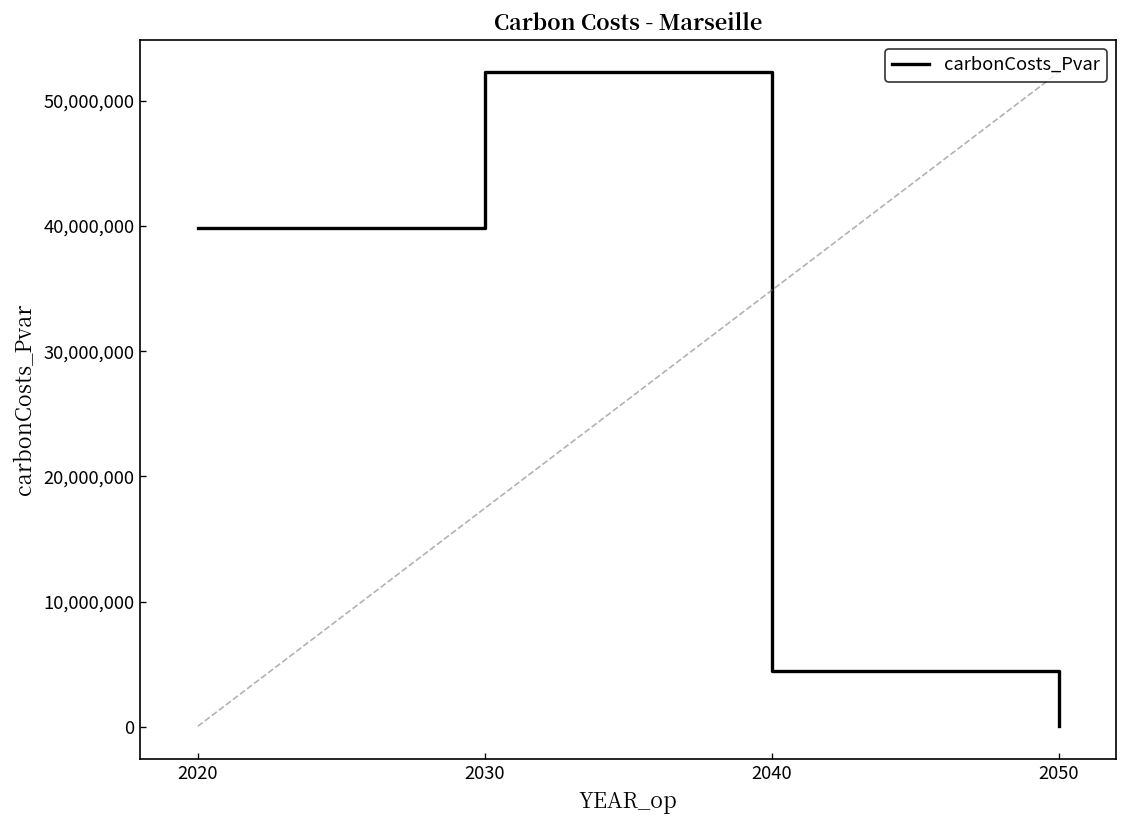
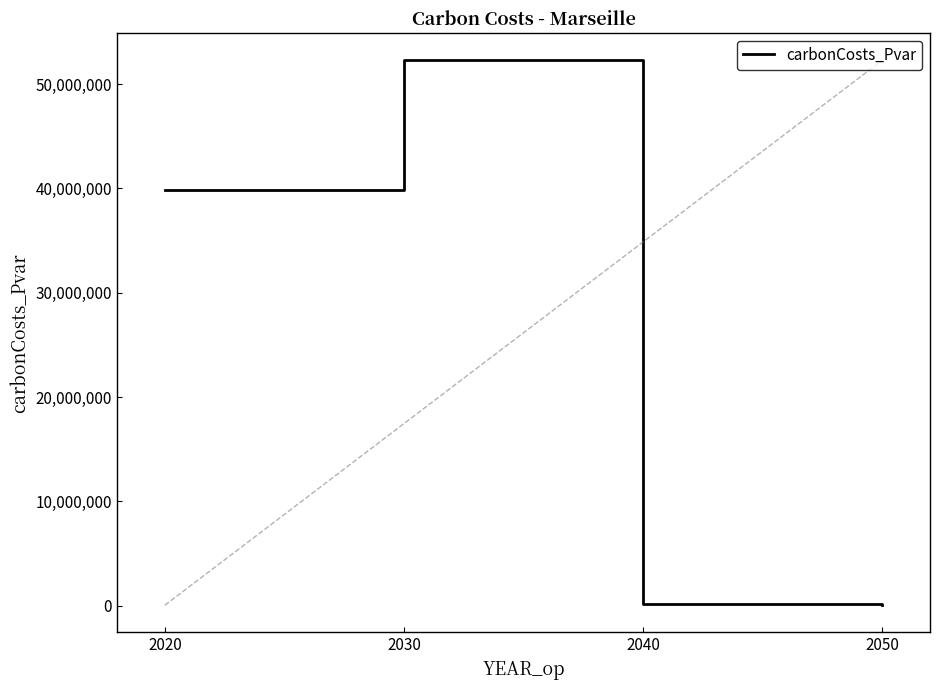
carbonCosts_Pvar, 2040: 4,400,000 -> 100,000
